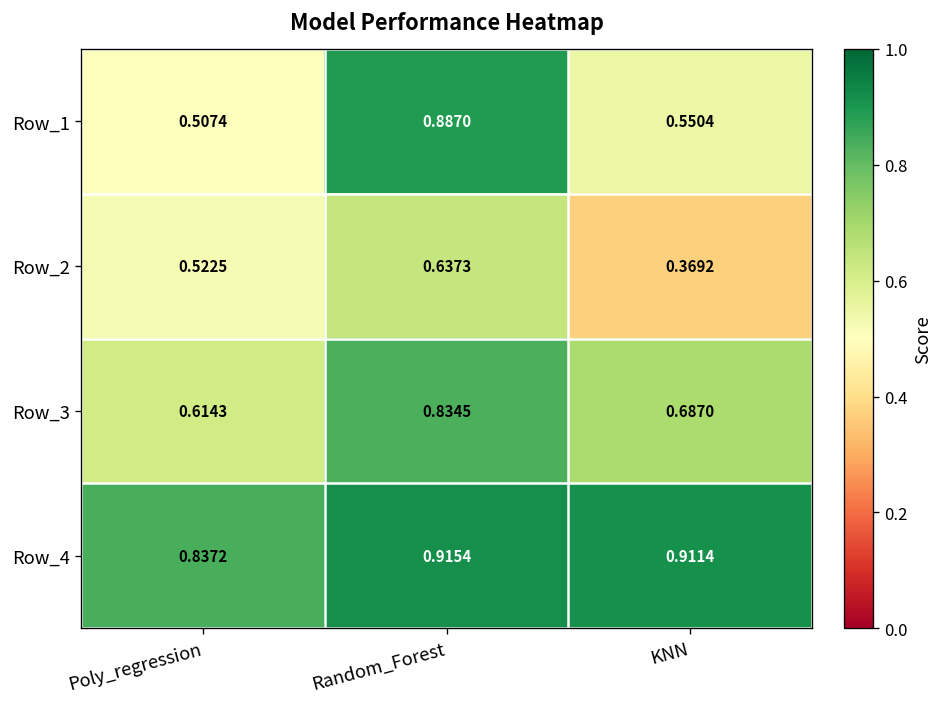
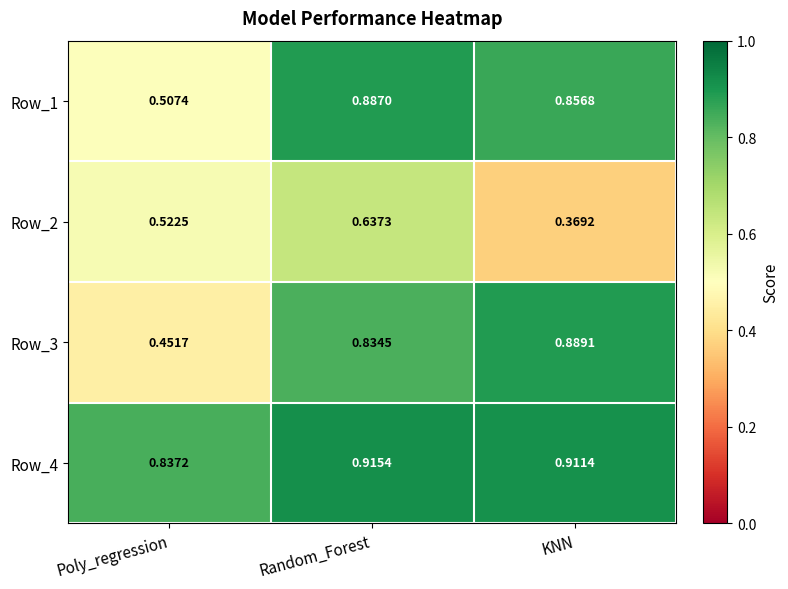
Row_1, KNN: 0.5504 -> 0.8568
Row_3, Poly_regression: 0.6143 -> 0.4517
Row_3, KNN: 0.6870 -> 0.8891
